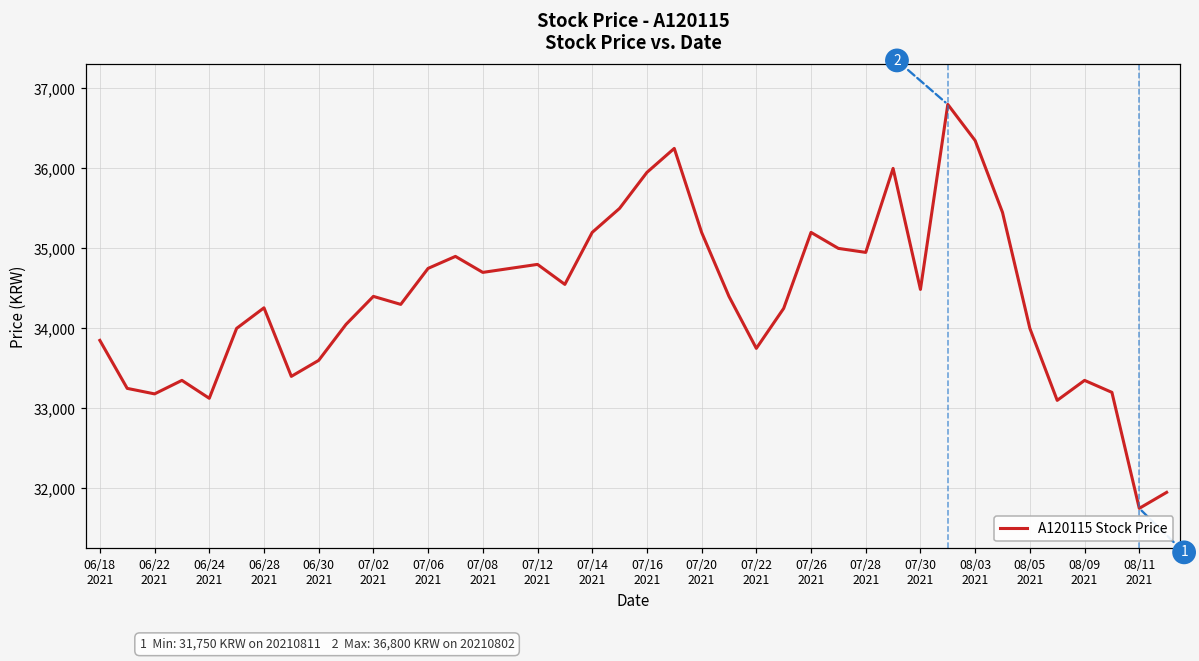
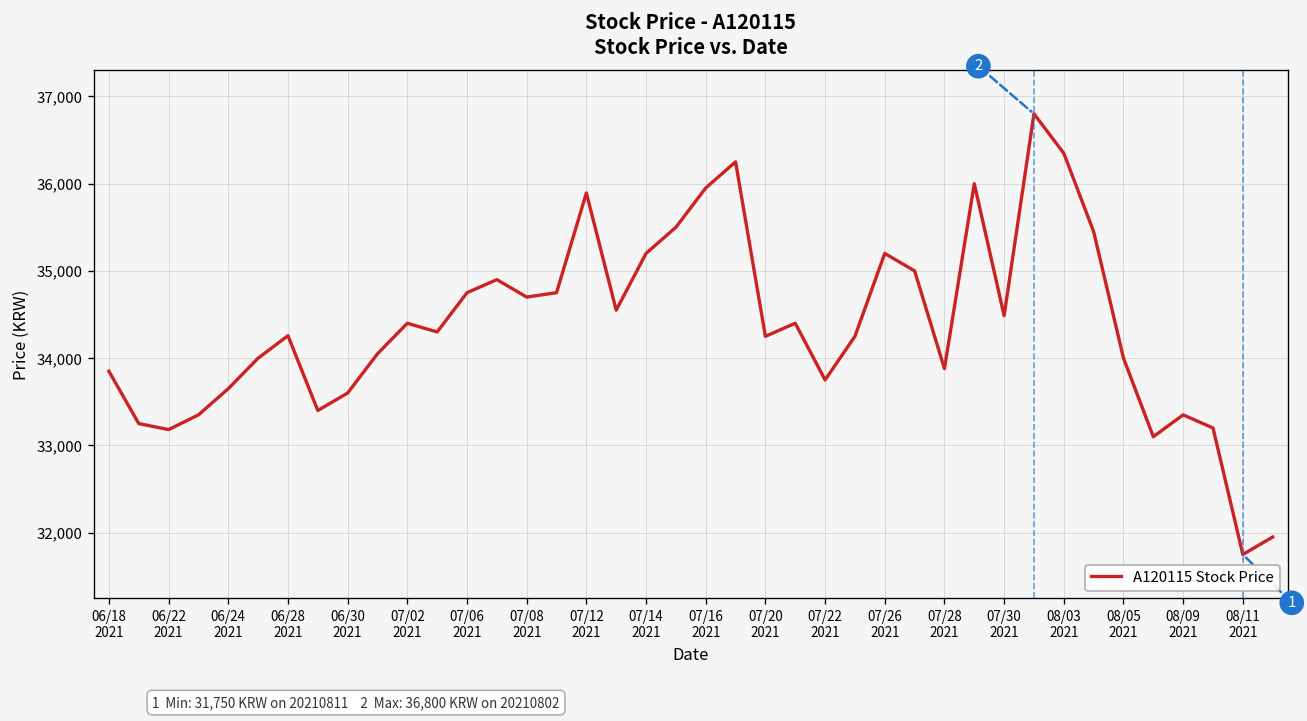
06/24 2021: 33,100 -> 33,700
07/12 2021: 34,800 -> 35,900
07/20 2021: 35,200 -> 34,300
07/28 2021: 35,000 -> 33,900
